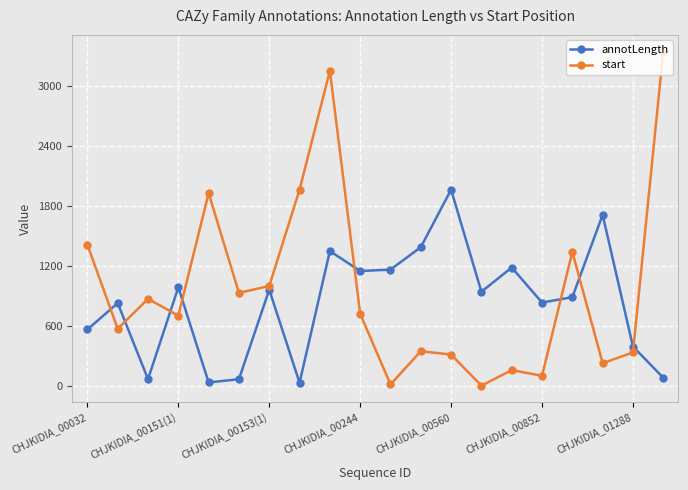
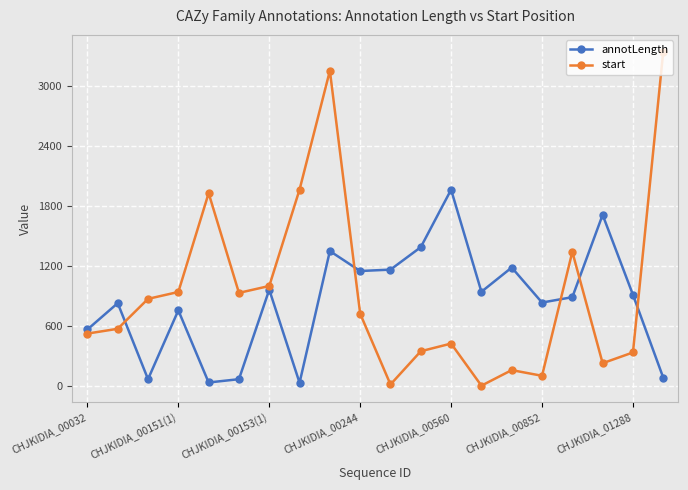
start, CHJKIDIA_00032: 1400 -> 500
annotLength, CHJKIDIA_00151(1): 1000 -> 800
start, CHJKIDIA_00151(1): 700 -> 900
start, CHJKIDIA_00560: 300 -> 400
annotLength, CHJKIDIA_01288: 400 -> 900
